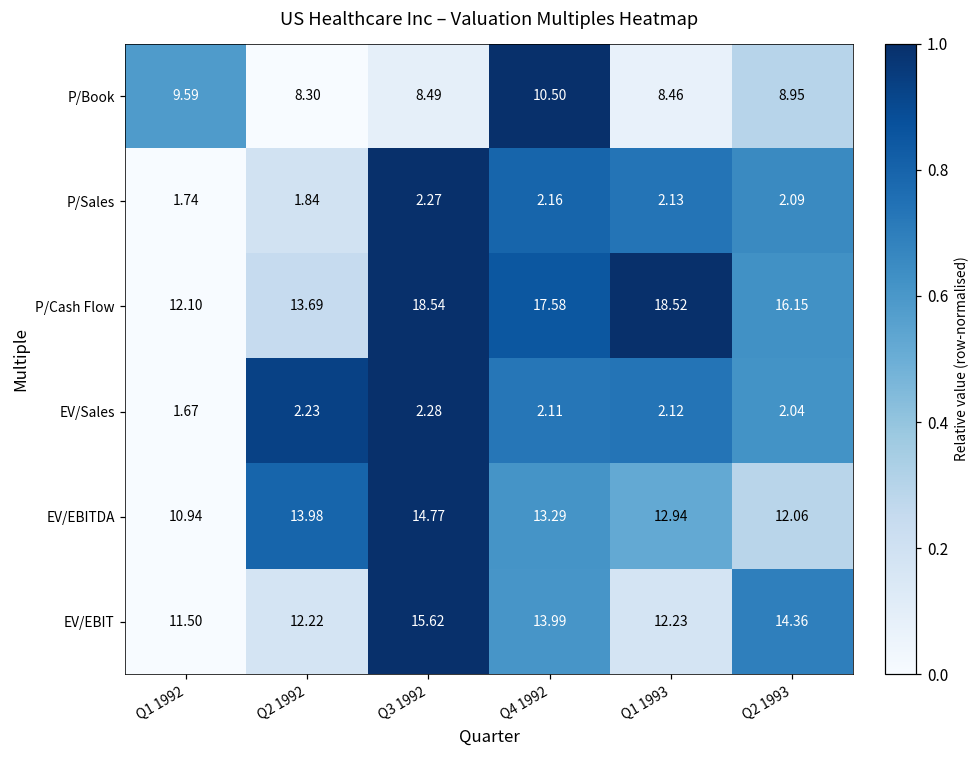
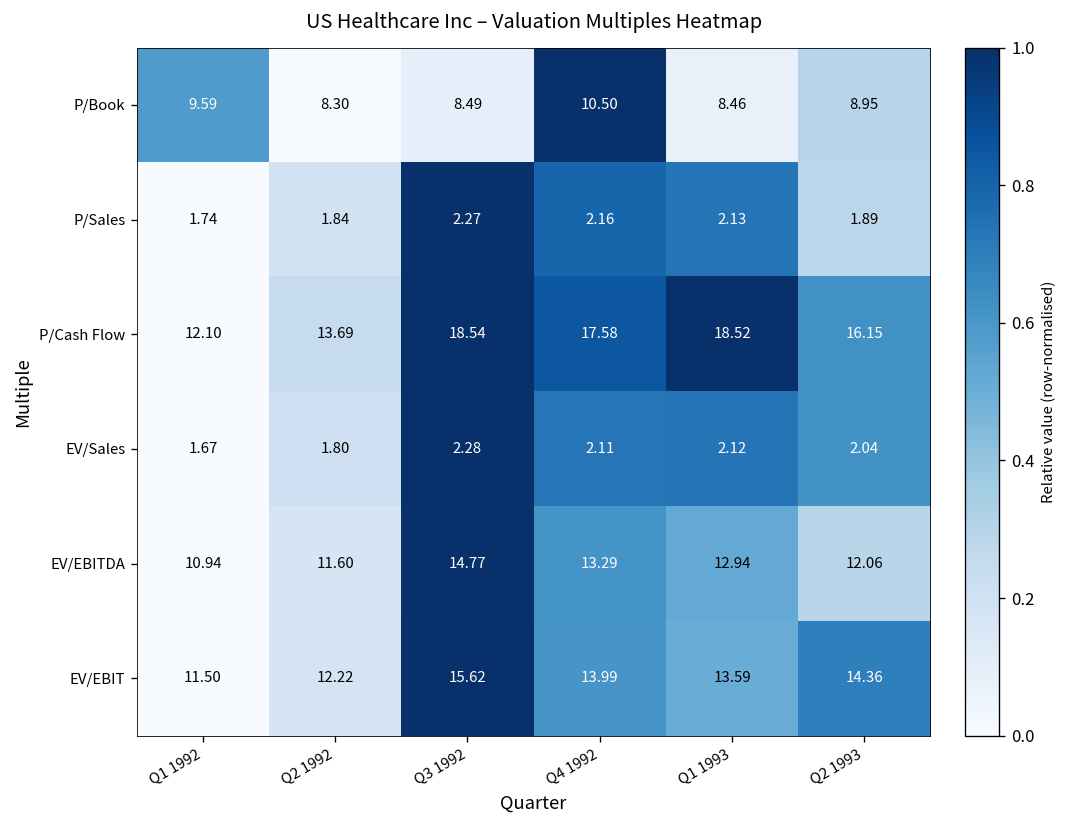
P/Sales, Q2 1993: 2.09 -> 1.89
EV/Sales, Q2 1992: 2.23 -> 1.80
EV/EBITDA, Q2 1992: 13.98 -> 11.60
EV/EBIT, Q1 1993: 12.23 -> 13.59
